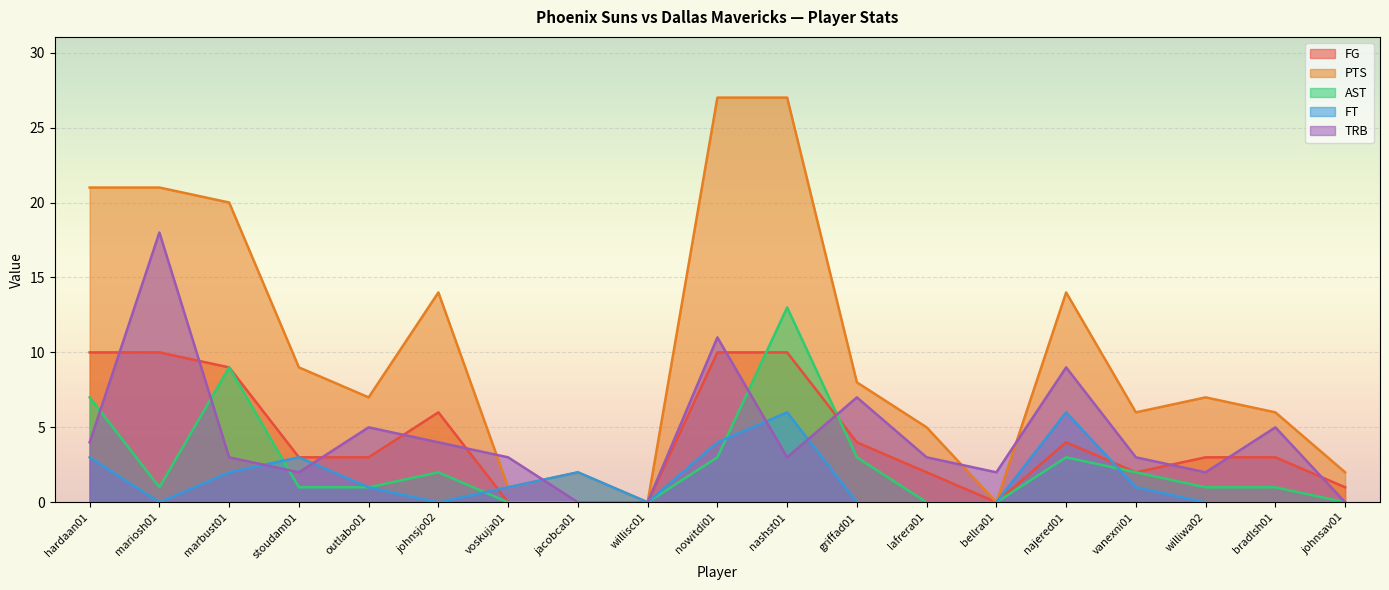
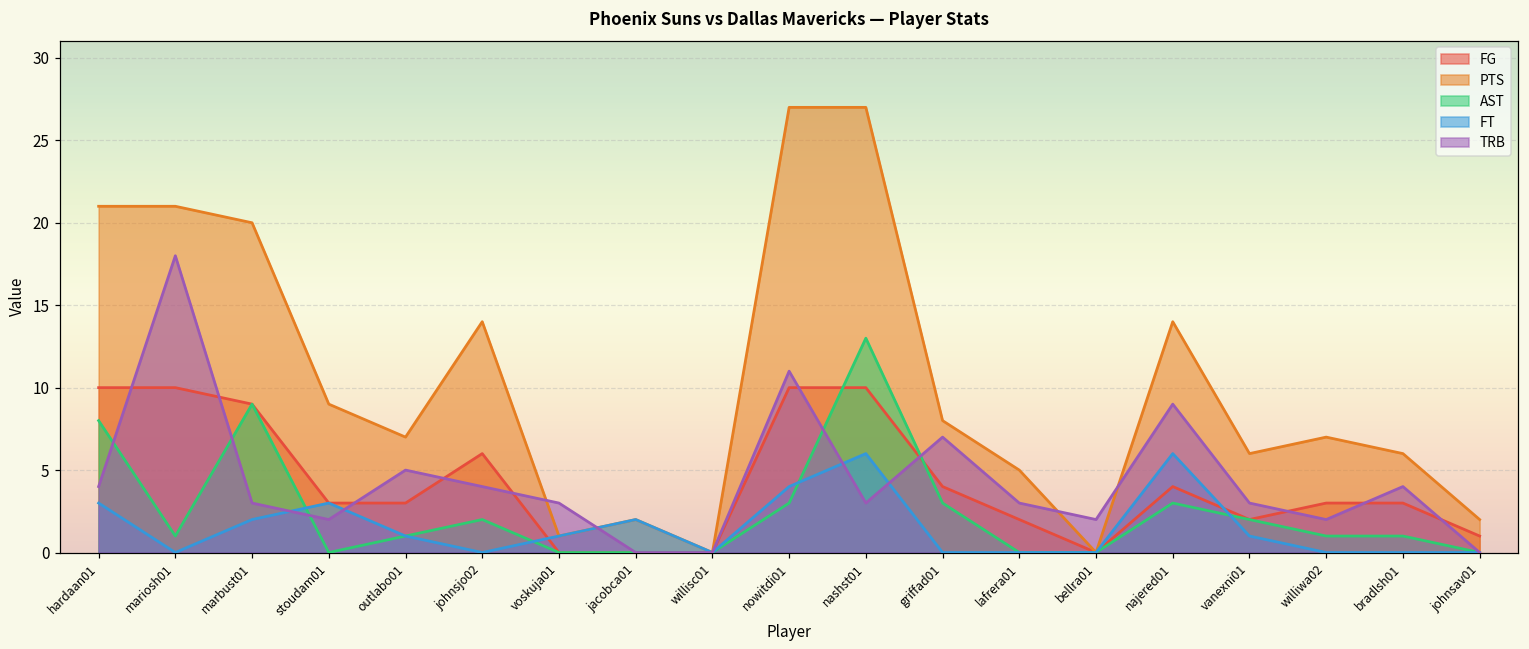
AST, hardaan01: 7 -> 8
AST, stoudam01: 1 -> 0
TRB, bradlsh01: 5 -> 4
